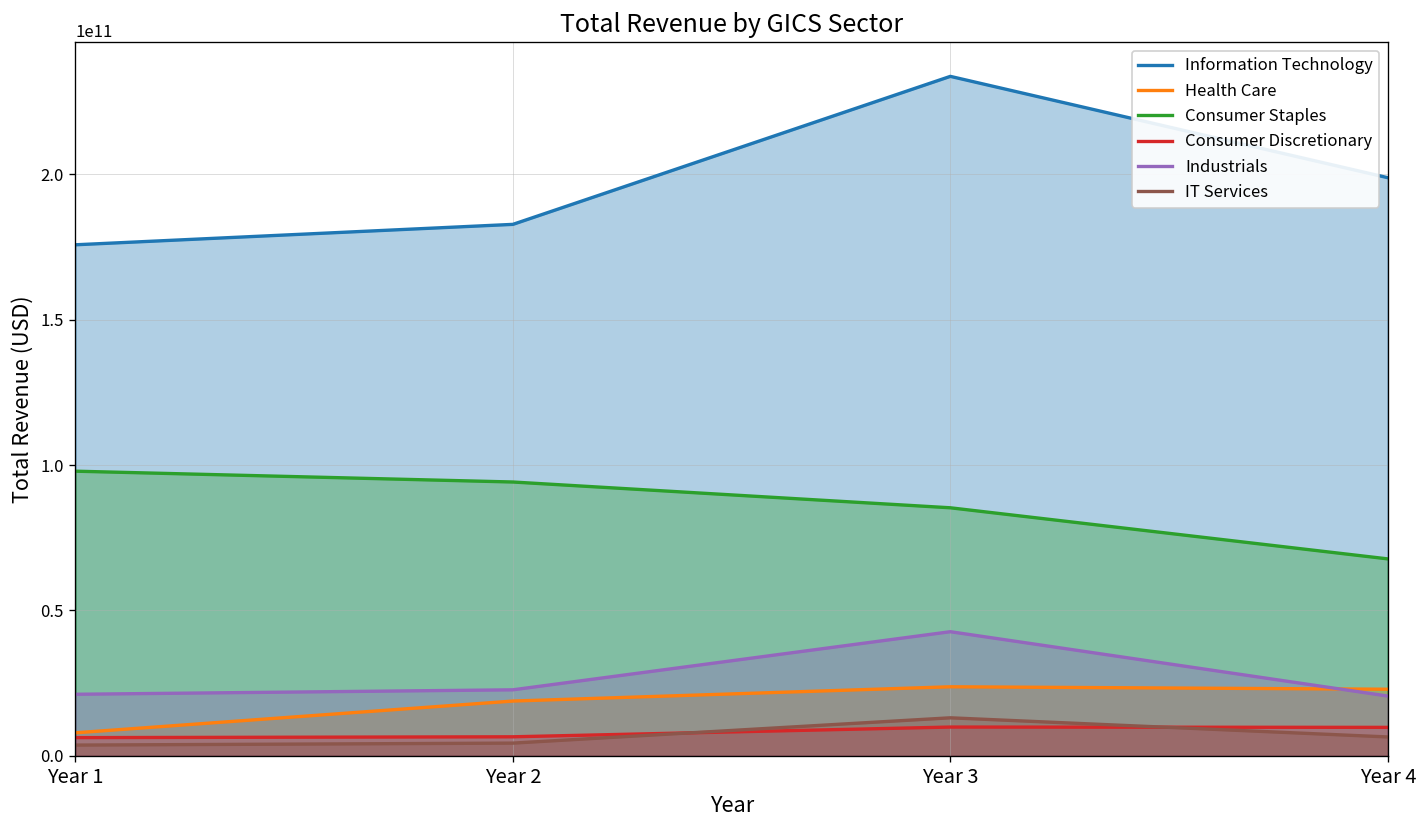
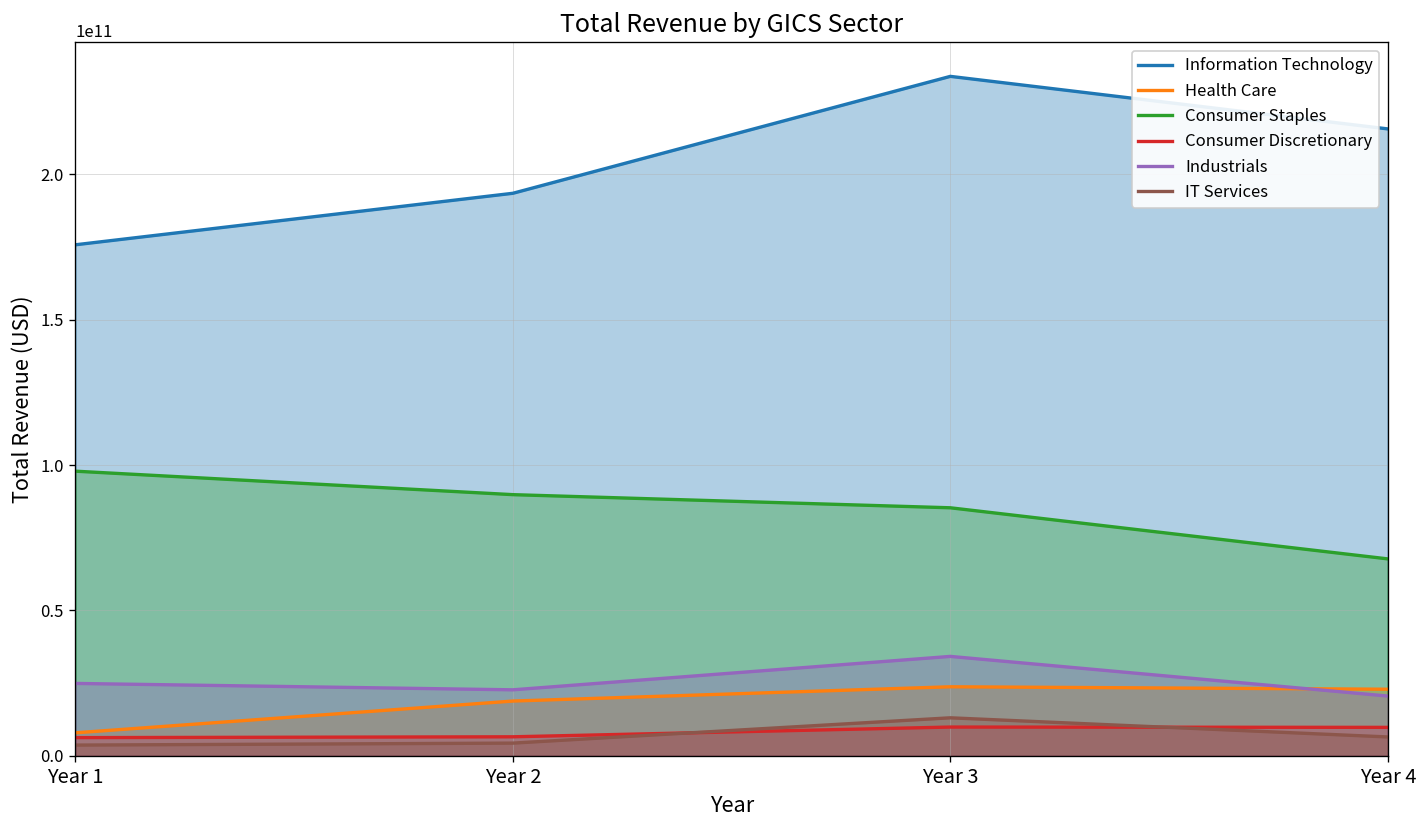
Industrials, Year 1: 21000000000 -> 25000000000
Information Technology, Year 2: 183000000000 -> 193000000000
Consumer Staples, Year 2: 94000000000 -> 90000000000
Industrials, Year 3: 43000000000 -> 34000000000
Information Technology, Year 4: 199000000000 -> 216000000000
